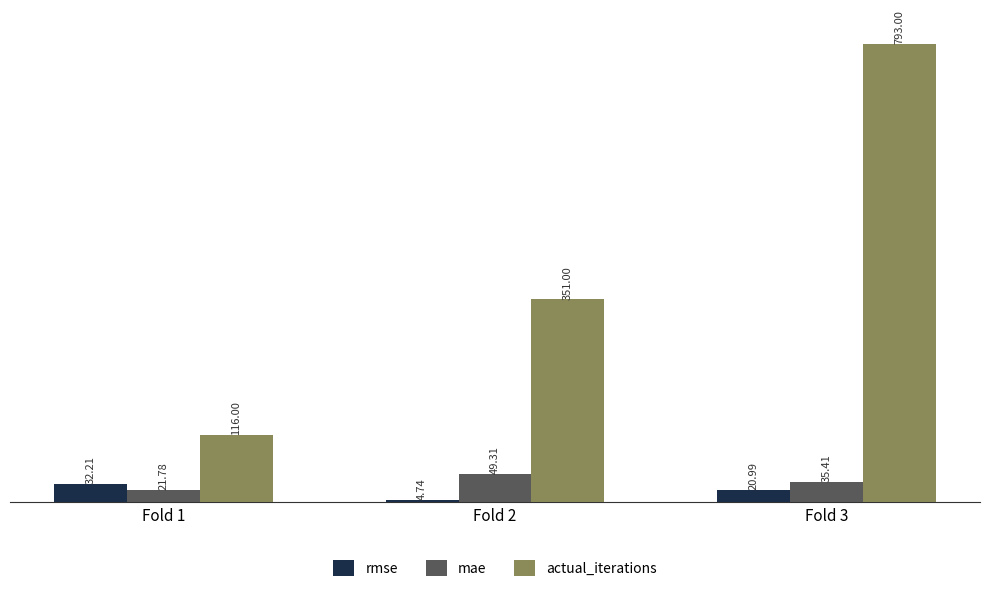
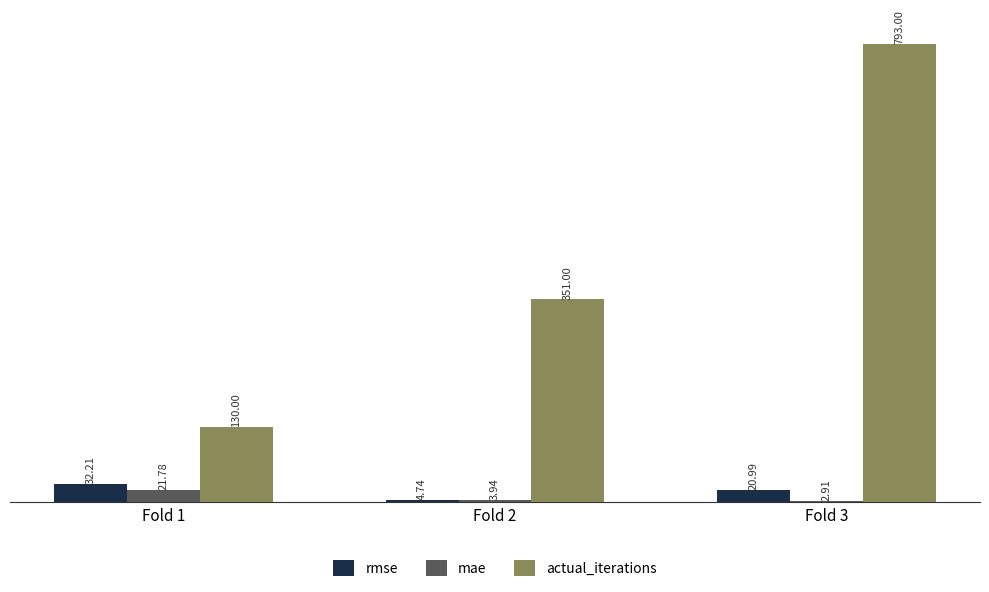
actual_iterations, Fold 1: 116.00 -> 130.00
mae, Fold 2: 49.31 -> 3.94
mae, Fold 3: 35.41 -> 2.91
